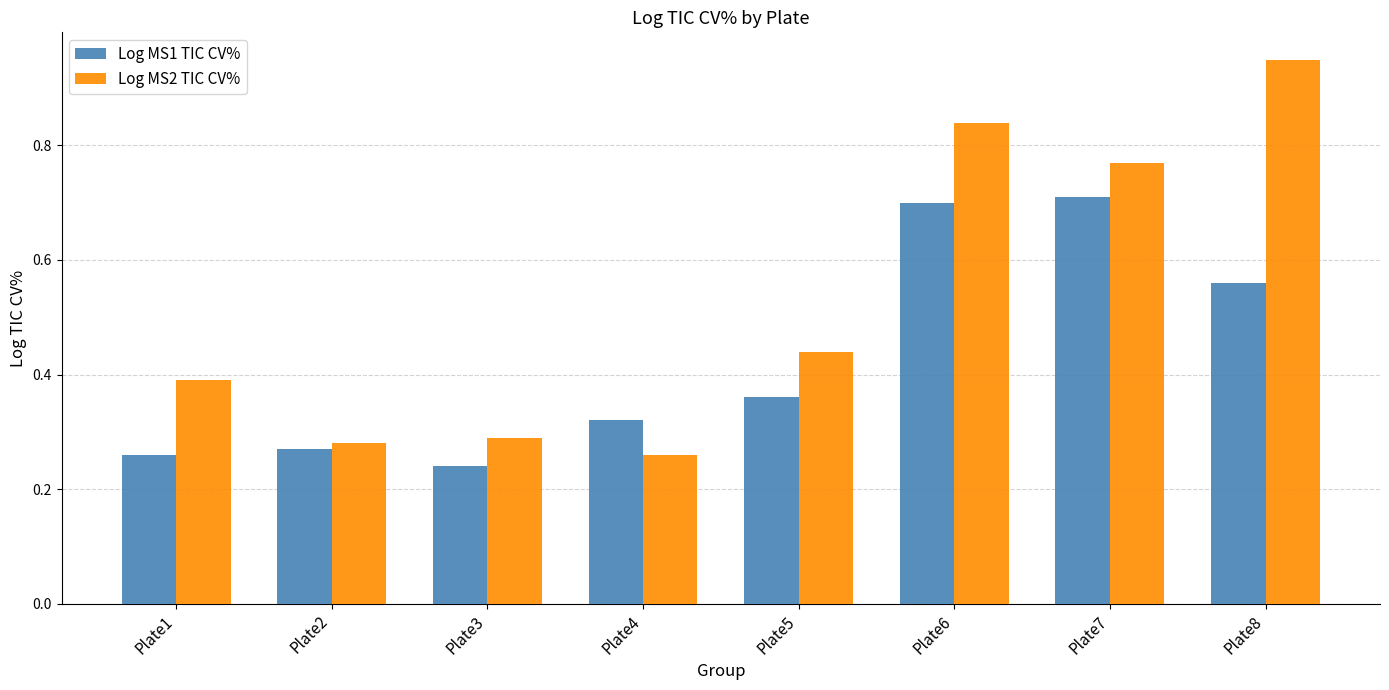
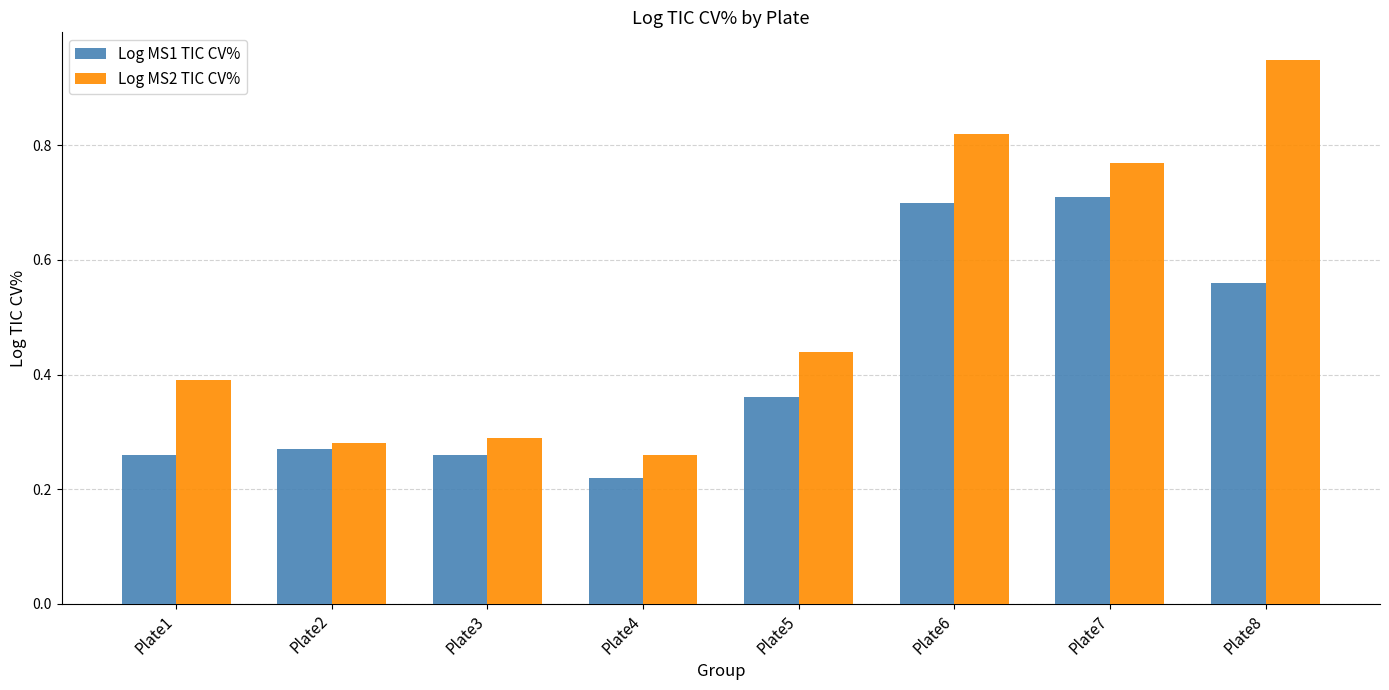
Log MS1 TIC CV%, Plate3: 0.24 -> 0.26
Log MS1 TIC CV%, Plate4: 0.32 -> 0.22
Log MS2 TIC CV%, Plate6: 0.84 -> 0.82
